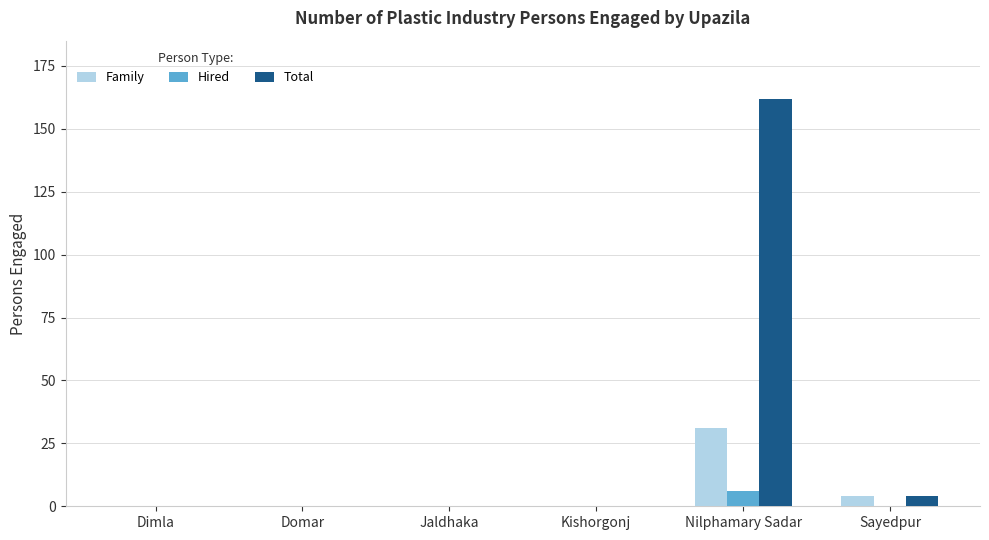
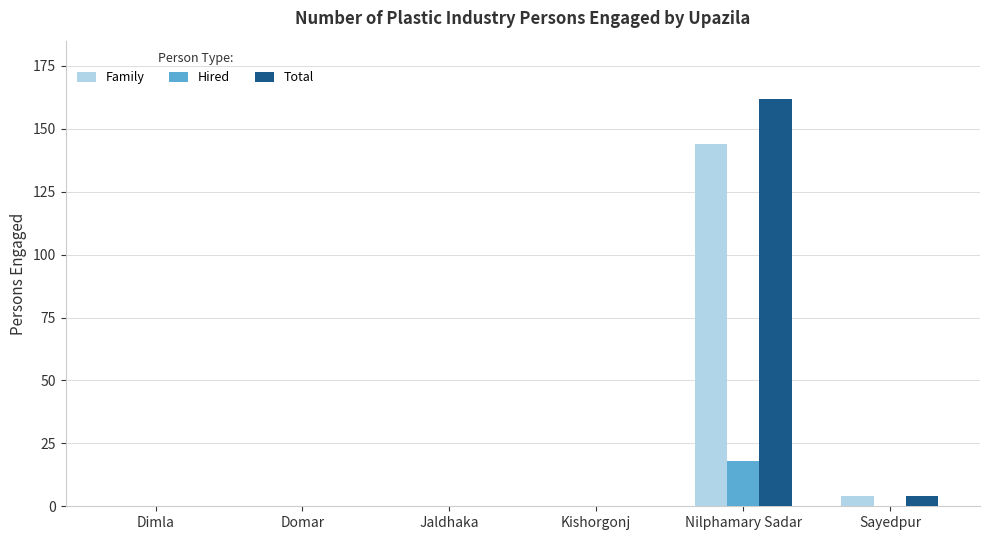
Family, Nilphamary Sadar: 31 -> 144
Hired, Nilphamary Sadar: 6 -> 18
